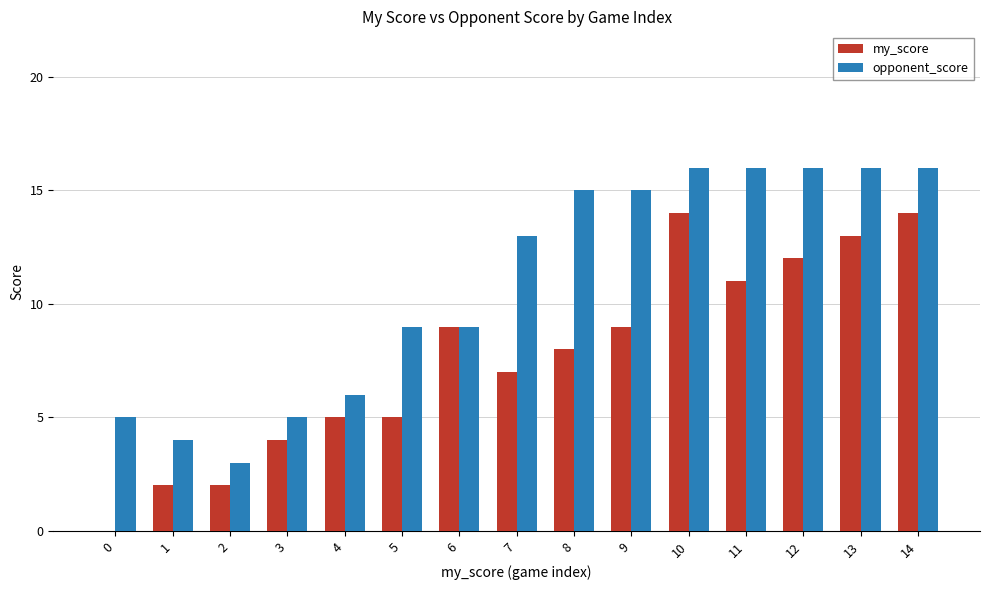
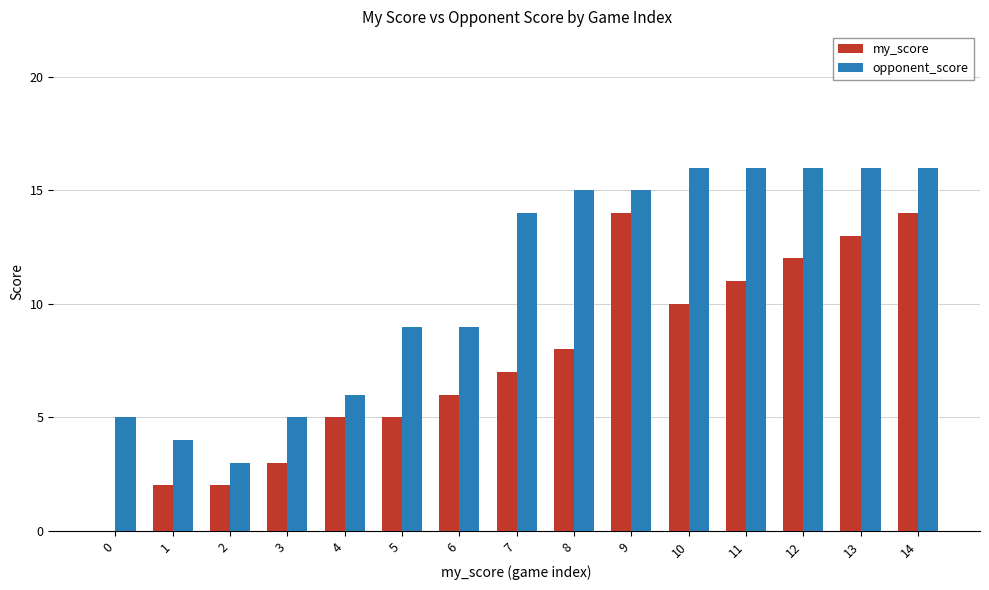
my_score, 3: 4 -> 3
my_score, 6: 9 -> 6
opponent_score, 7: 13 -> 14
my_score, 9: 9 -> 14
my_score, 10: 14 -> 10
